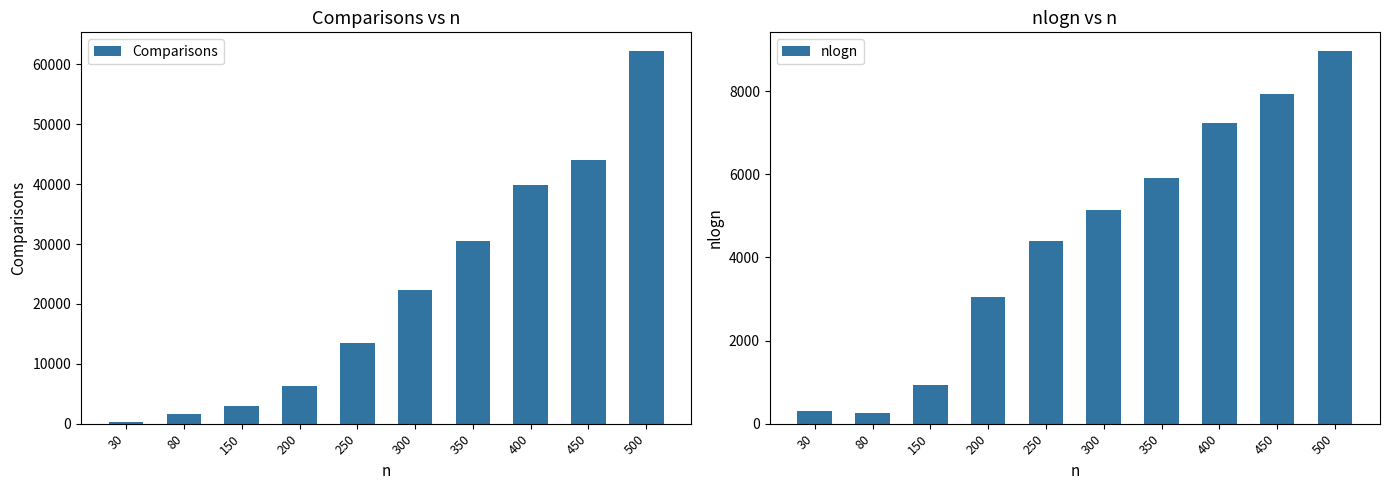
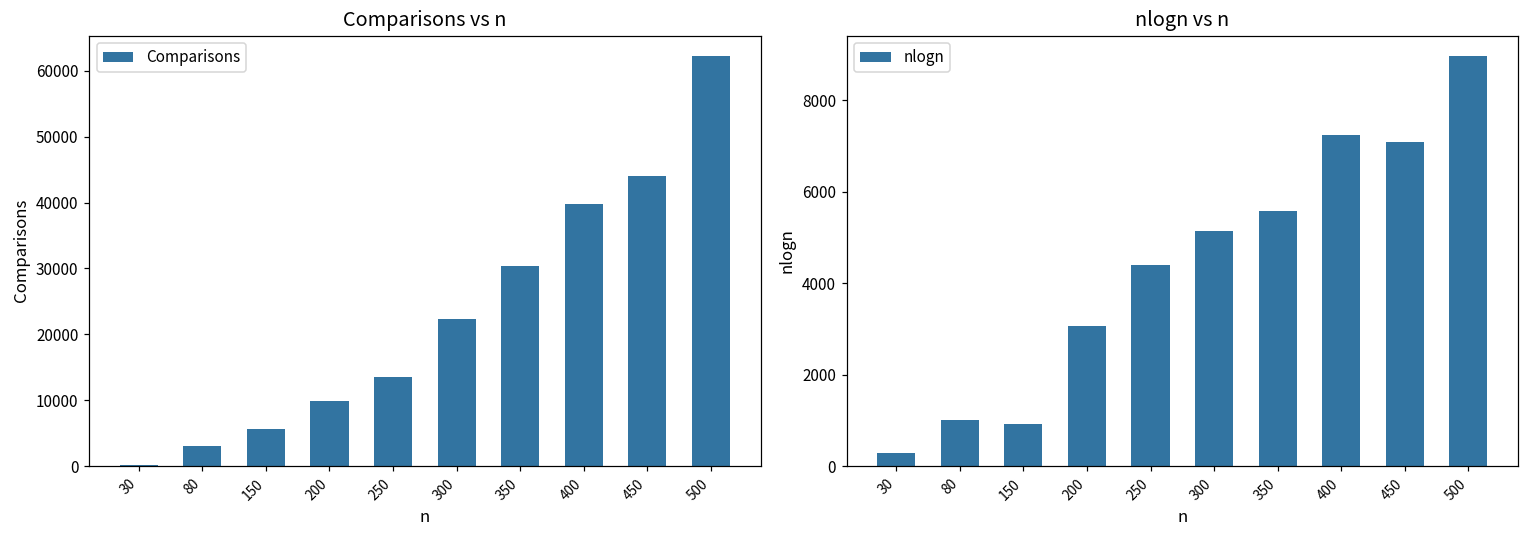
Comparisons vs n, 80: 2000 -> 3000
Comparisons vs n, 150: 3000 -> 6000
Comparisons vs n, 200: 6000 -> 10000
nlogn vs n, 80: 300 -> 1000
nlogn vs n, 350: 5900 -> 5600
nlogn vs n, 450: 7900 -> 7100
